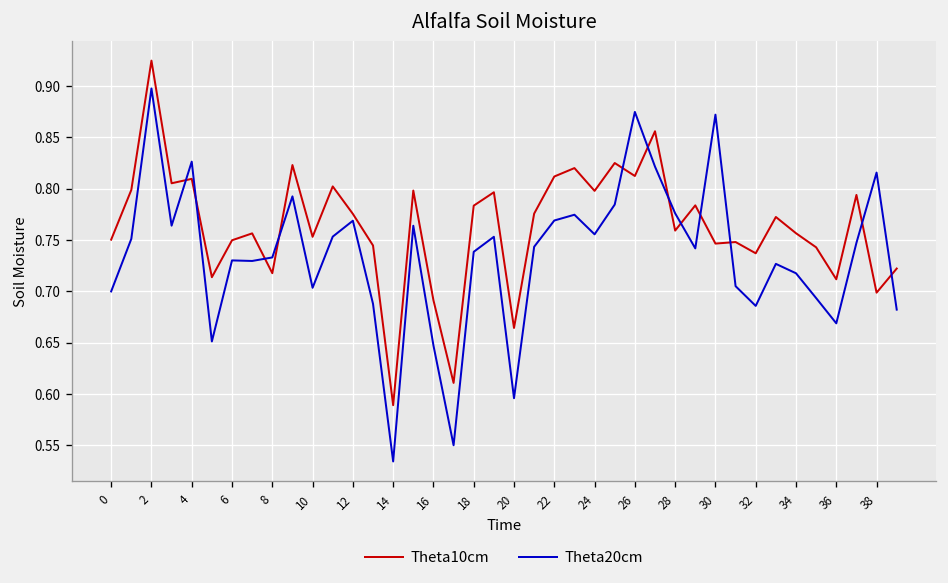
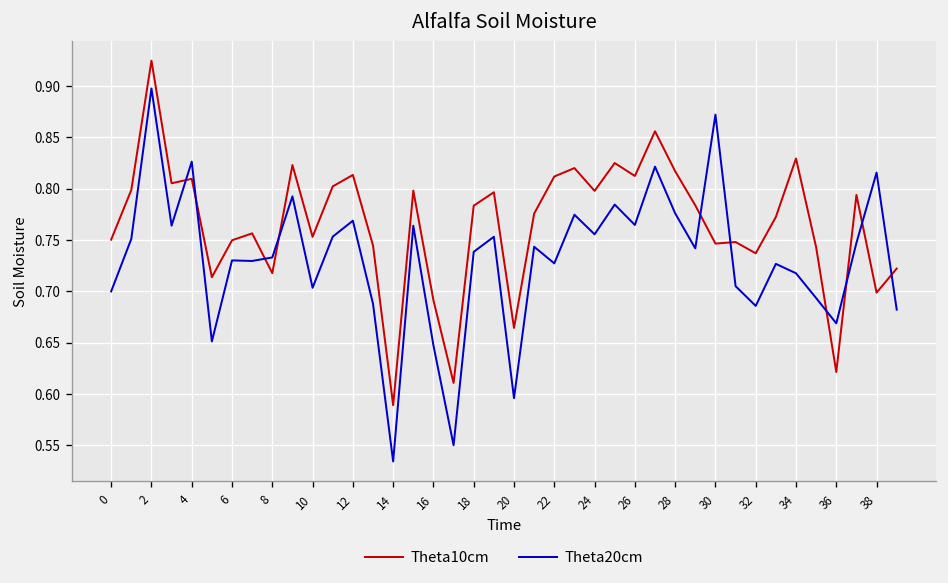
Theta10cm, 12: 0.78 -> 0.81
Theta20cm, 22: 0.77 -> 0.73
Theta20cm, 26: 0.87 -> 0.76
Theta10cm, 28: 0.76 -> 0.82
Theta10cm, 34: 0.76 -> 0.83
Theta10cm, 36: 0.71 -> 0.62
